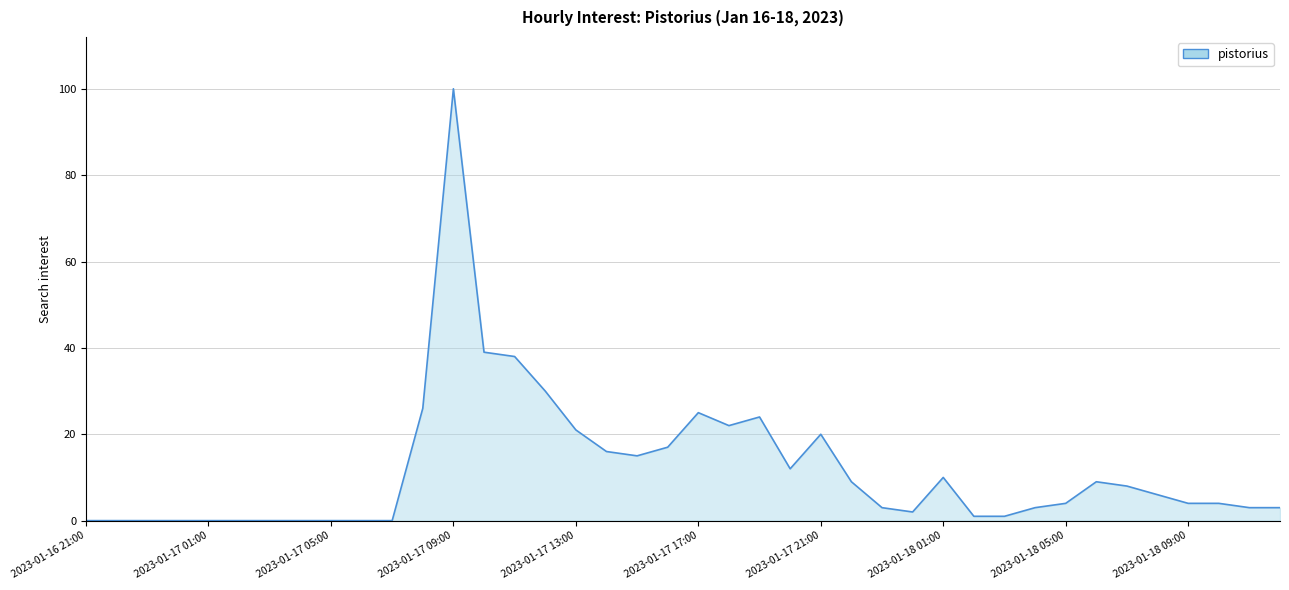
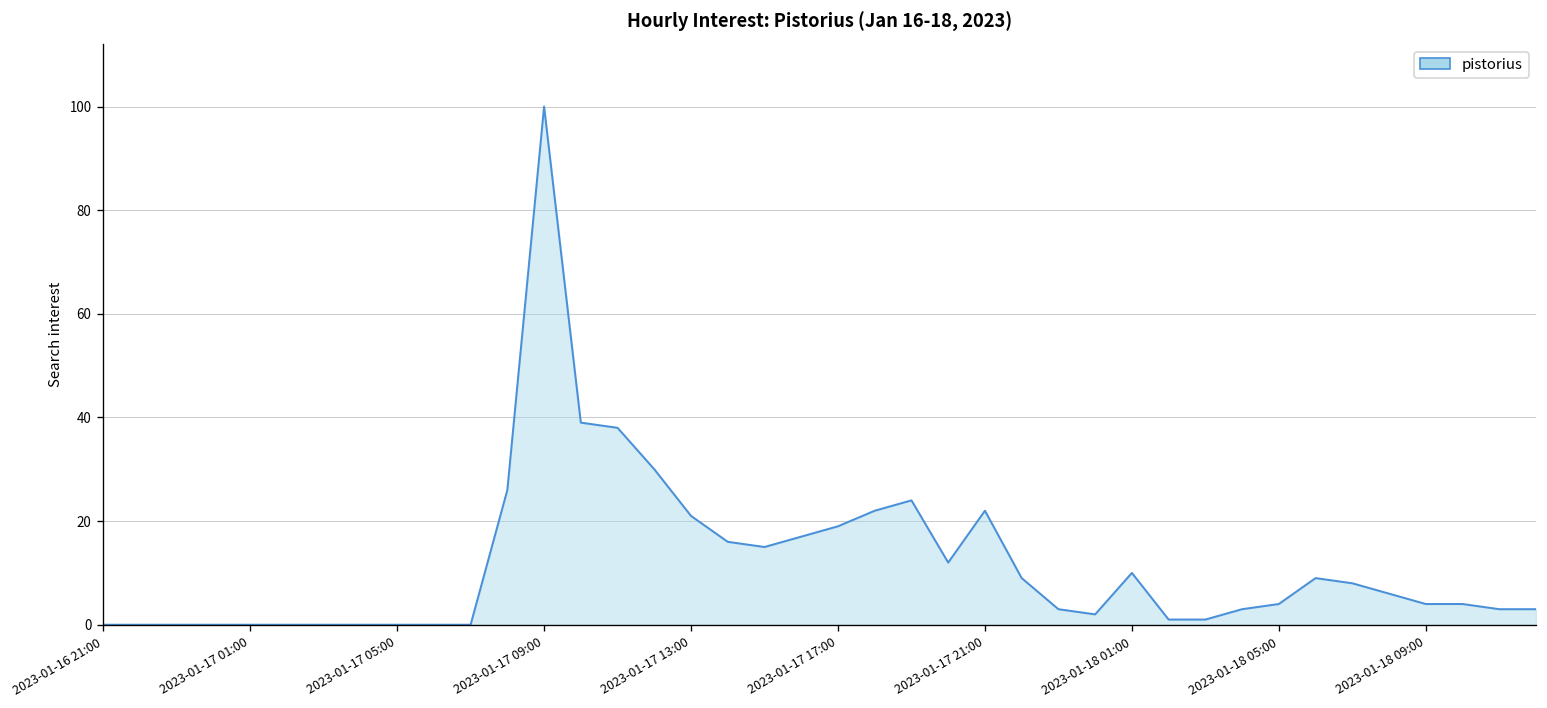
2023-01-17 17:00: 25 -> 19
2023-01-17 21:00: 20 -> 22
